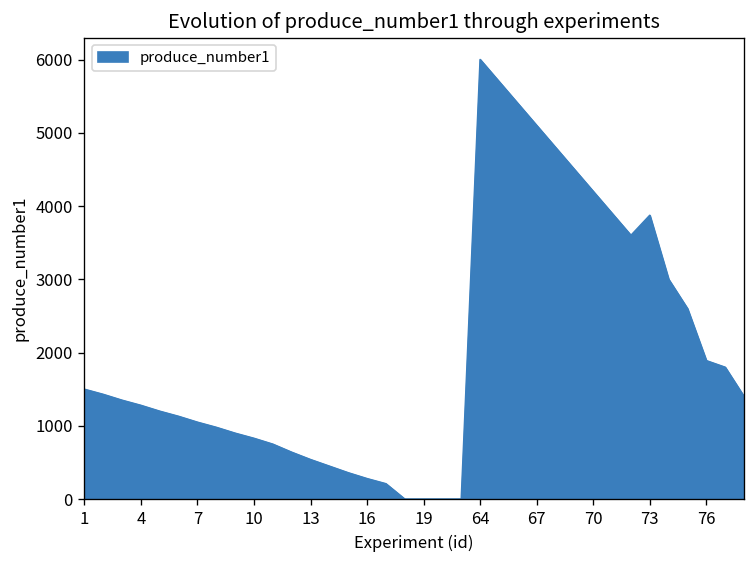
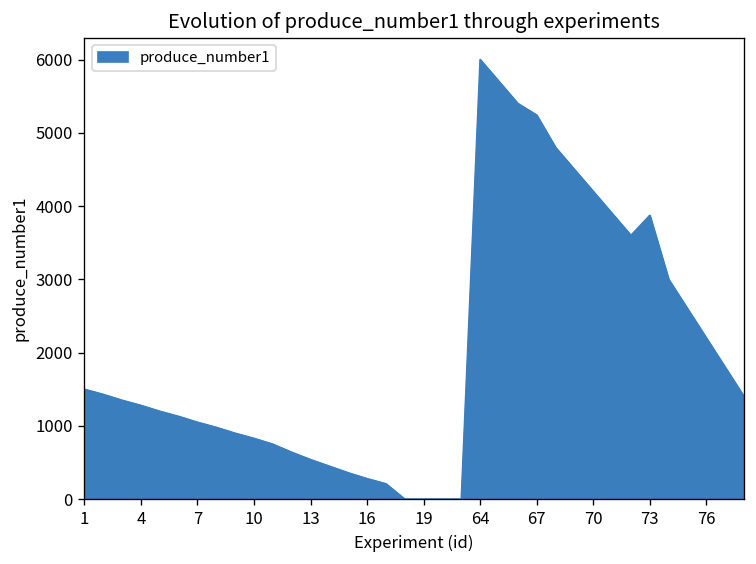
67: 5100 -> 5200
76: 1900 -> 2200
